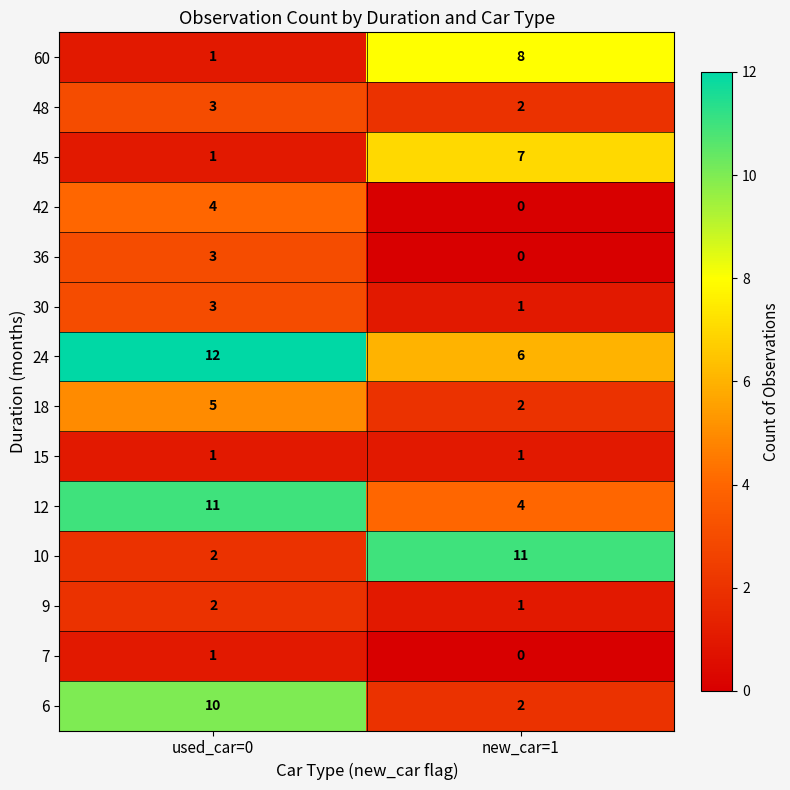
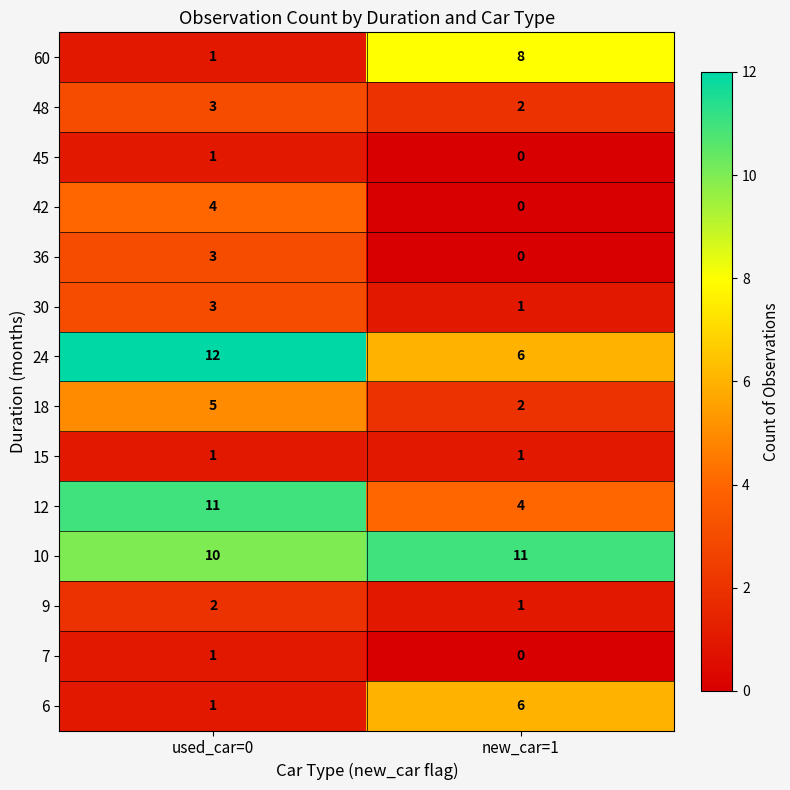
45, new_car=1: 7 -> 0
10, used_car=0: 2 -> 10
6, used_car=0: 10 -> 1
6, new_car=1: 2 -> 6
